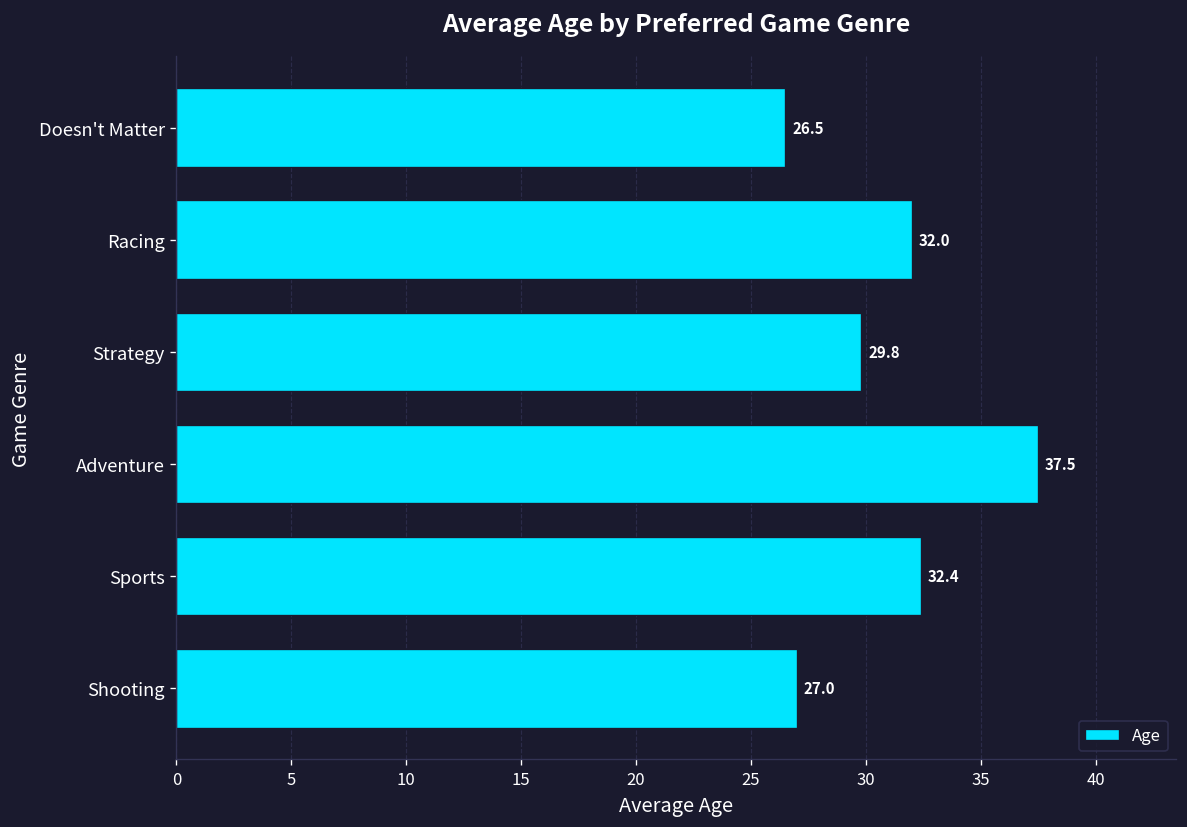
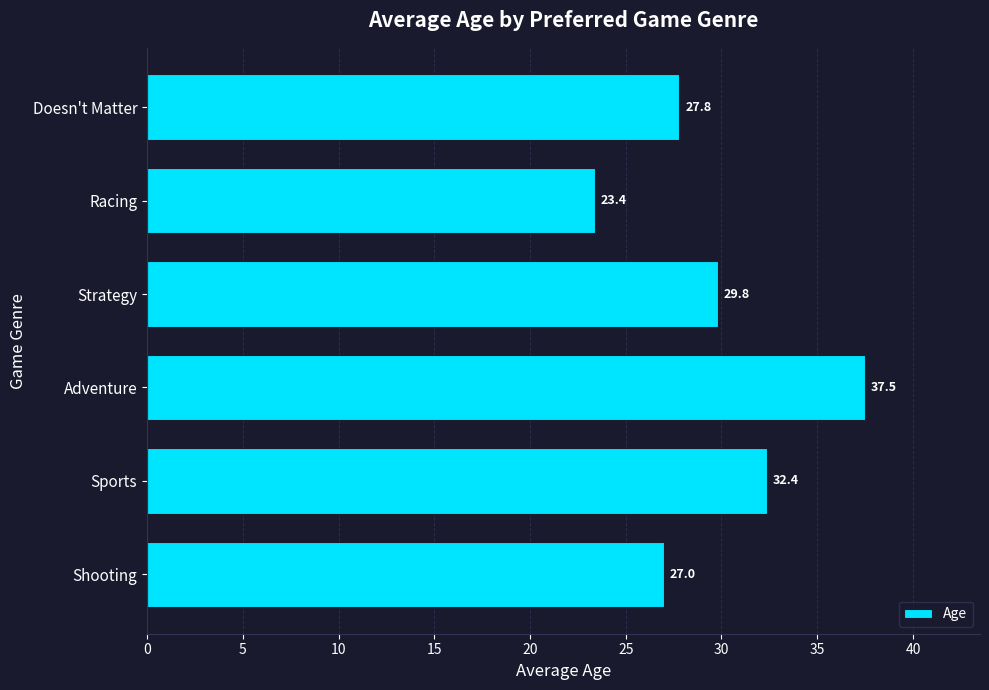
Doesn't Matter: 26.5 -> 27.8
Racing: 32.0 -> 23.4
